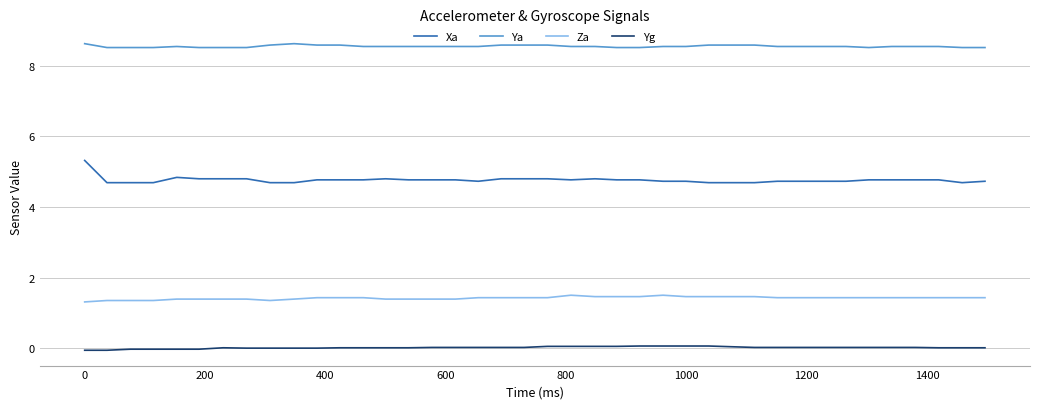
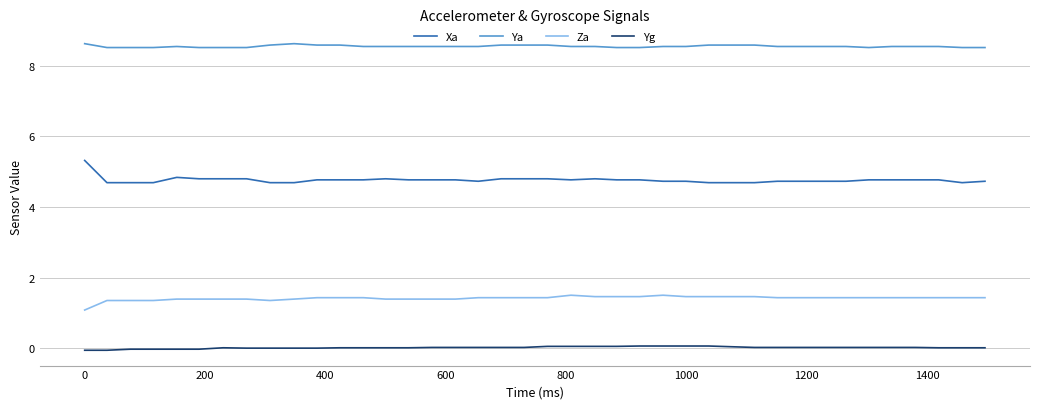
Za, 0: 1.3 -> 1.1
